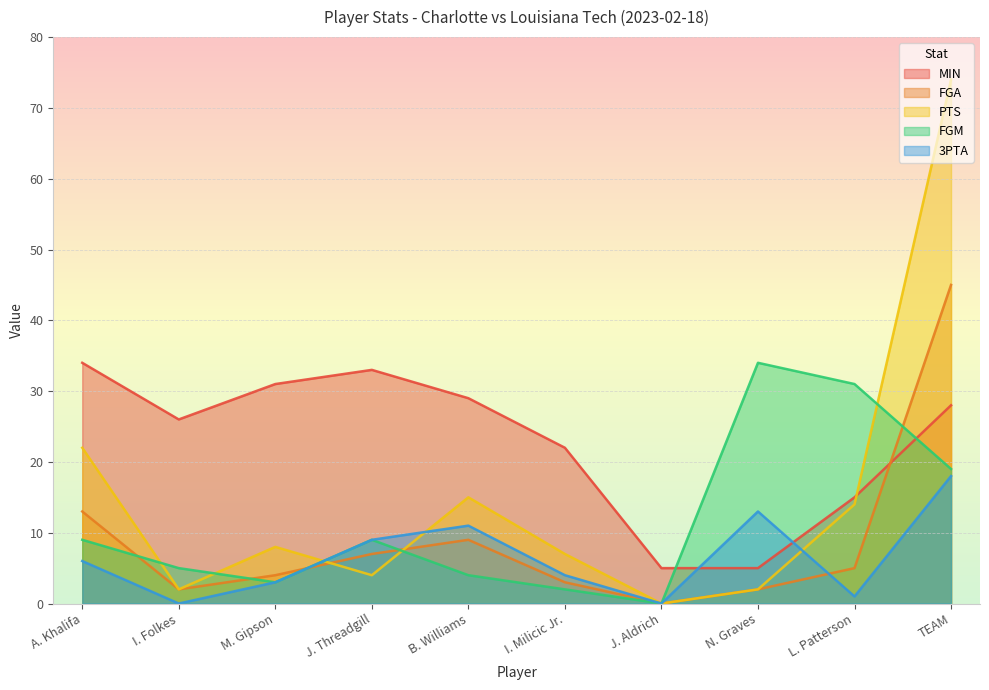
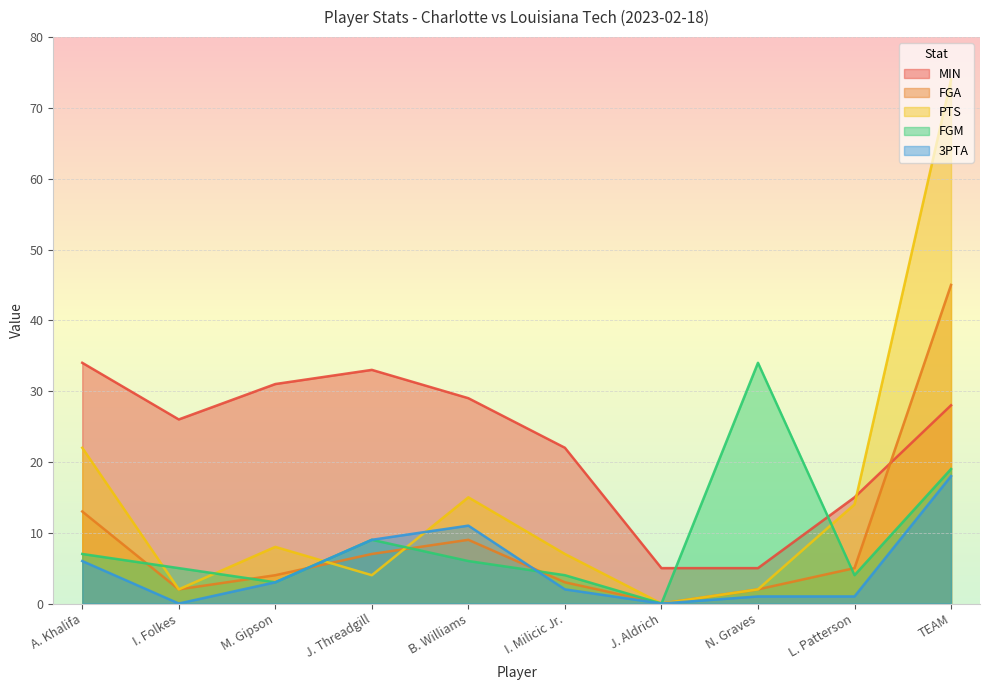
FGM, A. Khalifa: 9 -> 7
FGM, B. Williams: 4 -> 6
FGM, I. Milicic Jr.: 2 -> 4
3PTA, I. Milicic Jr.: 4 -> 2
3PTA, N. Graves: 13 -> 1
FGM, L. Patterson: 31 -> 4
